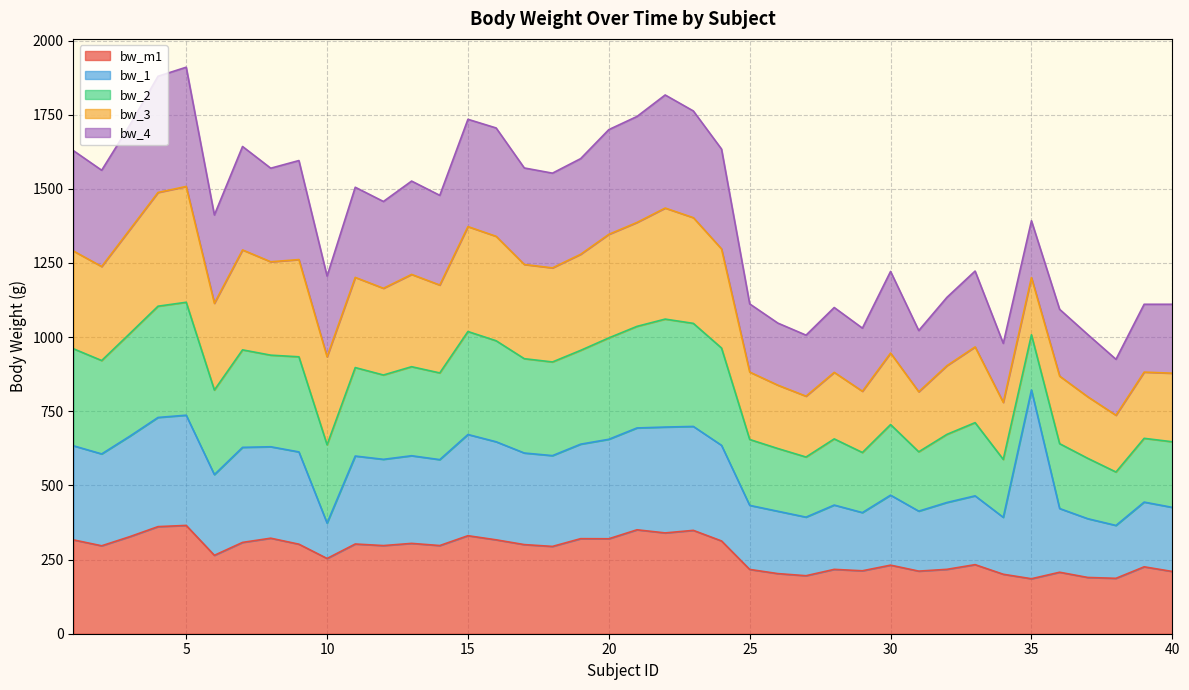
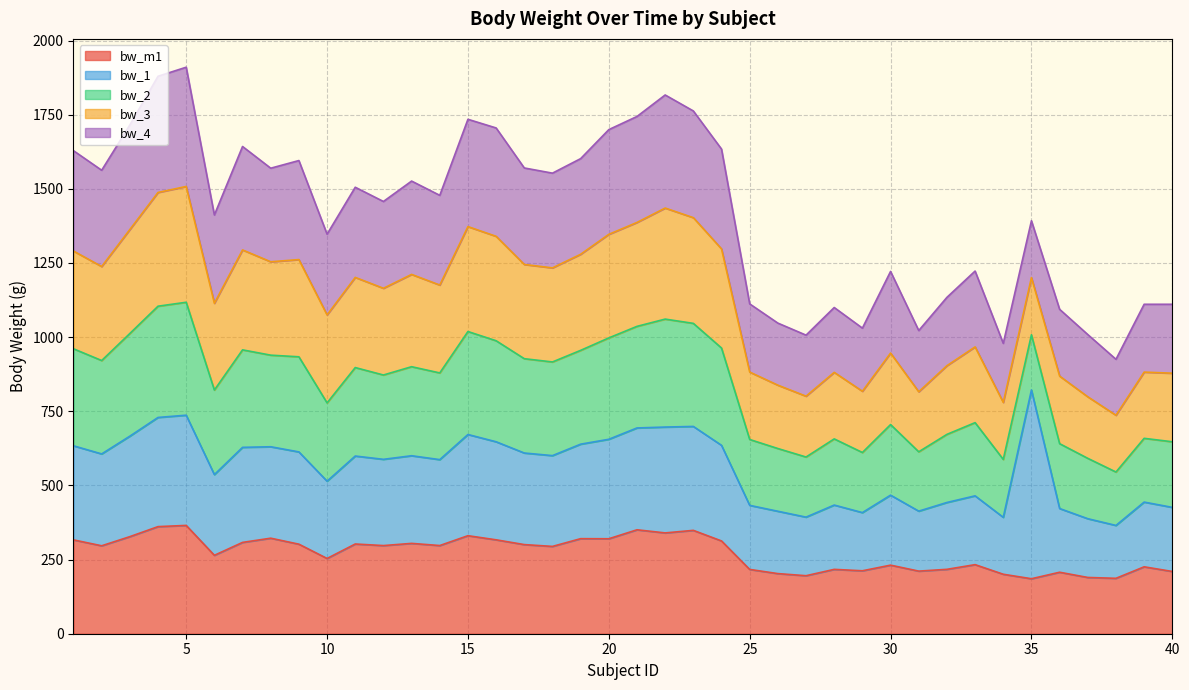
bw_1, 10: 120 -> 260
